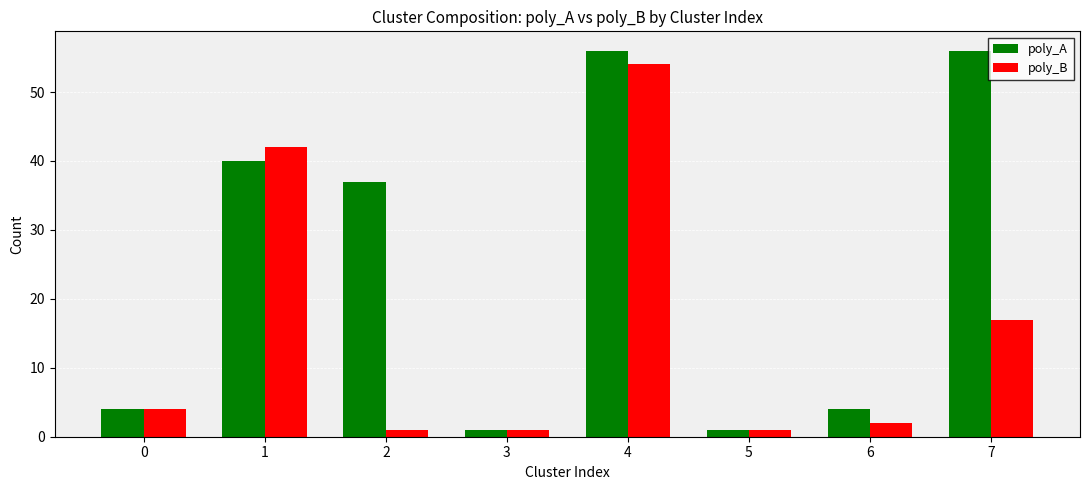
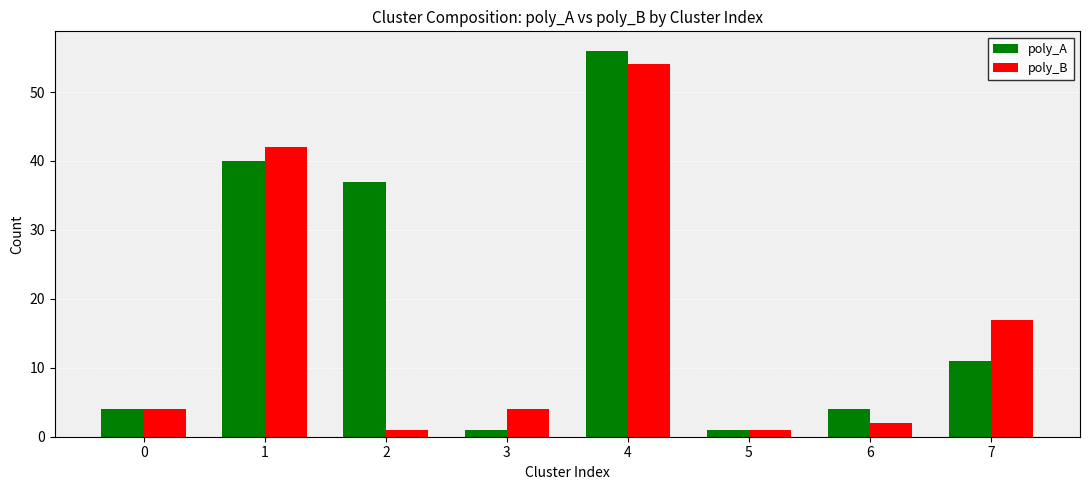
poly_B, 3: 1 -> 4
poly_A, 7: 56 -> 11
